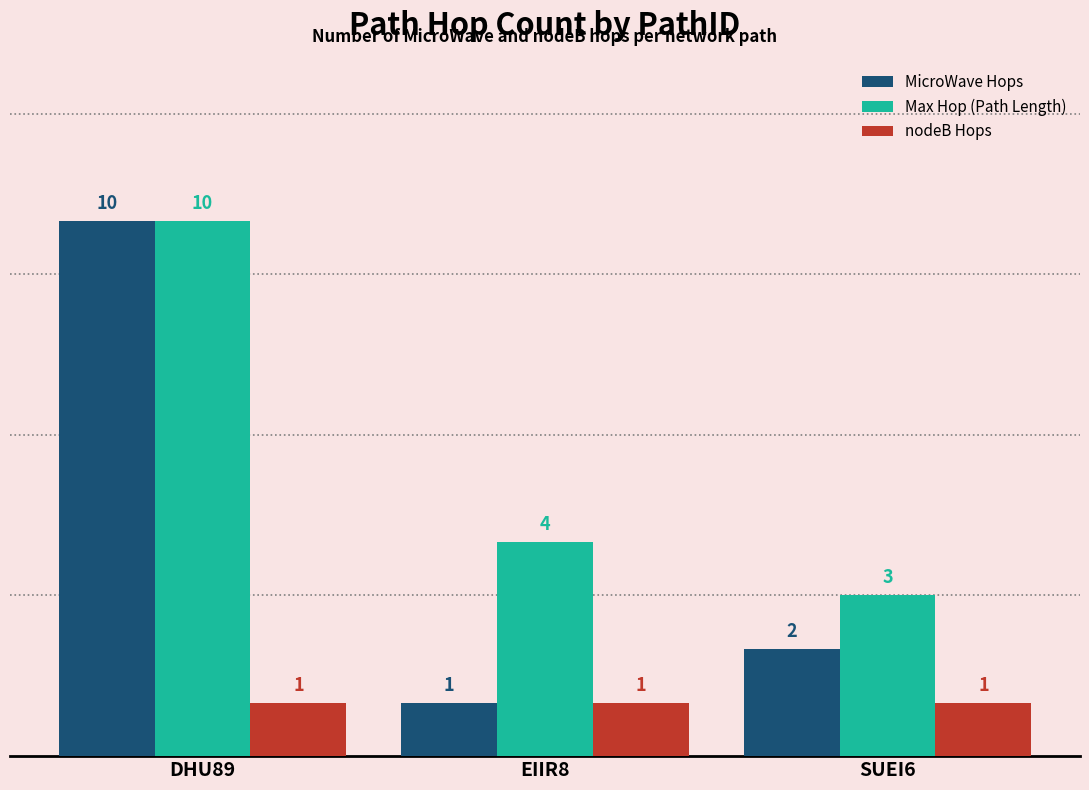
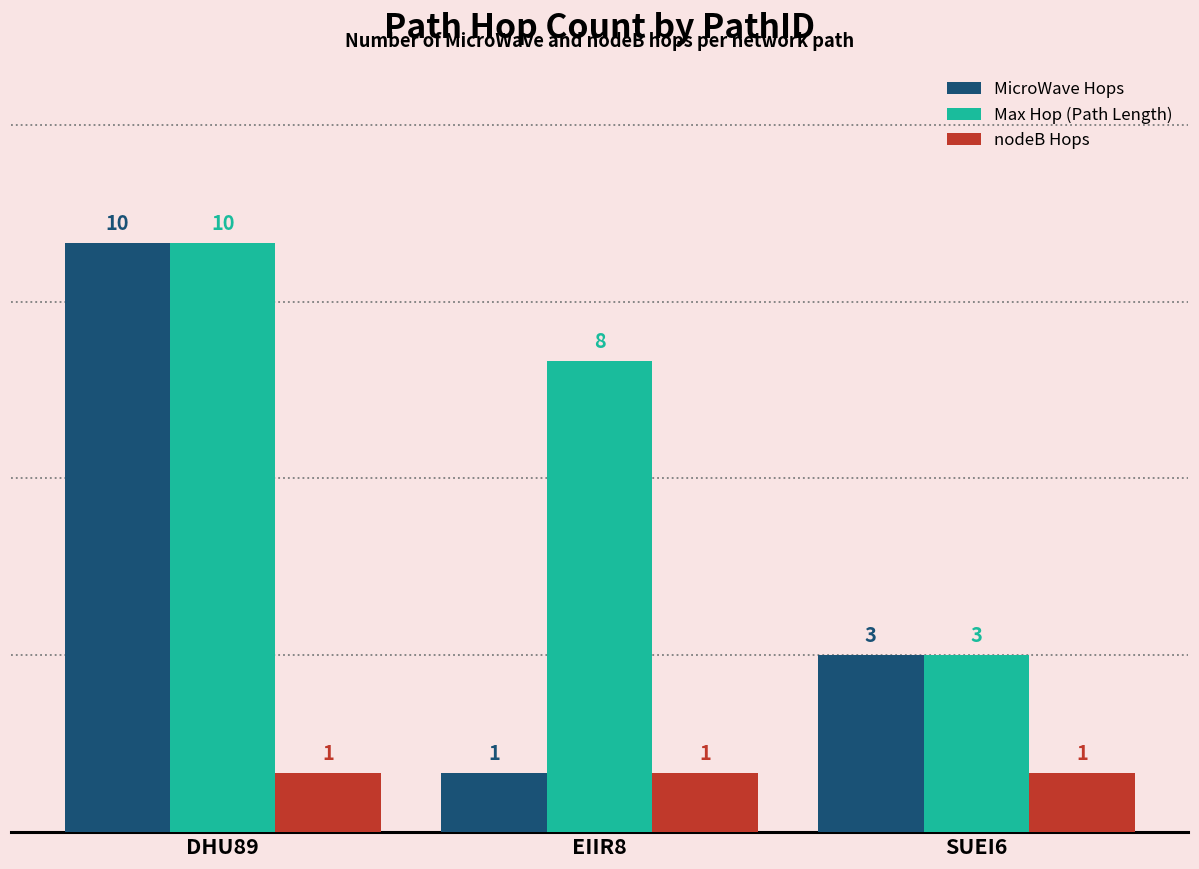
Max Hop (Path Length), EIIR8: 4 -> 8
MicroWave Hops, SUEI6: 2 -> 3
